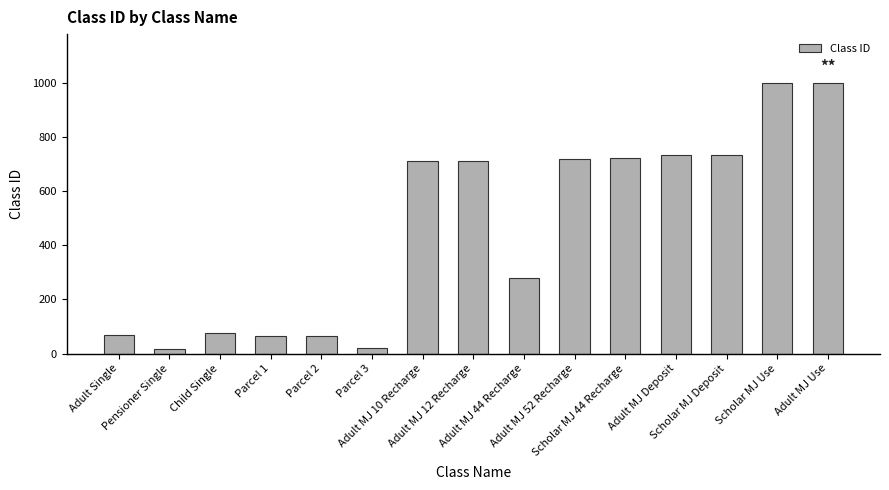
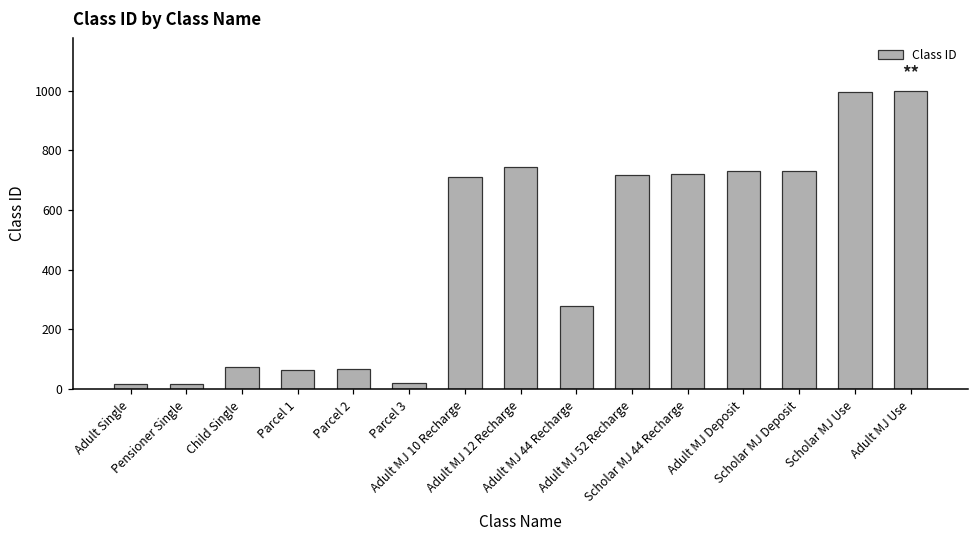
Adult Single: 70 -> 20
Adult MJ 12 Recharge: 710 -> 750
